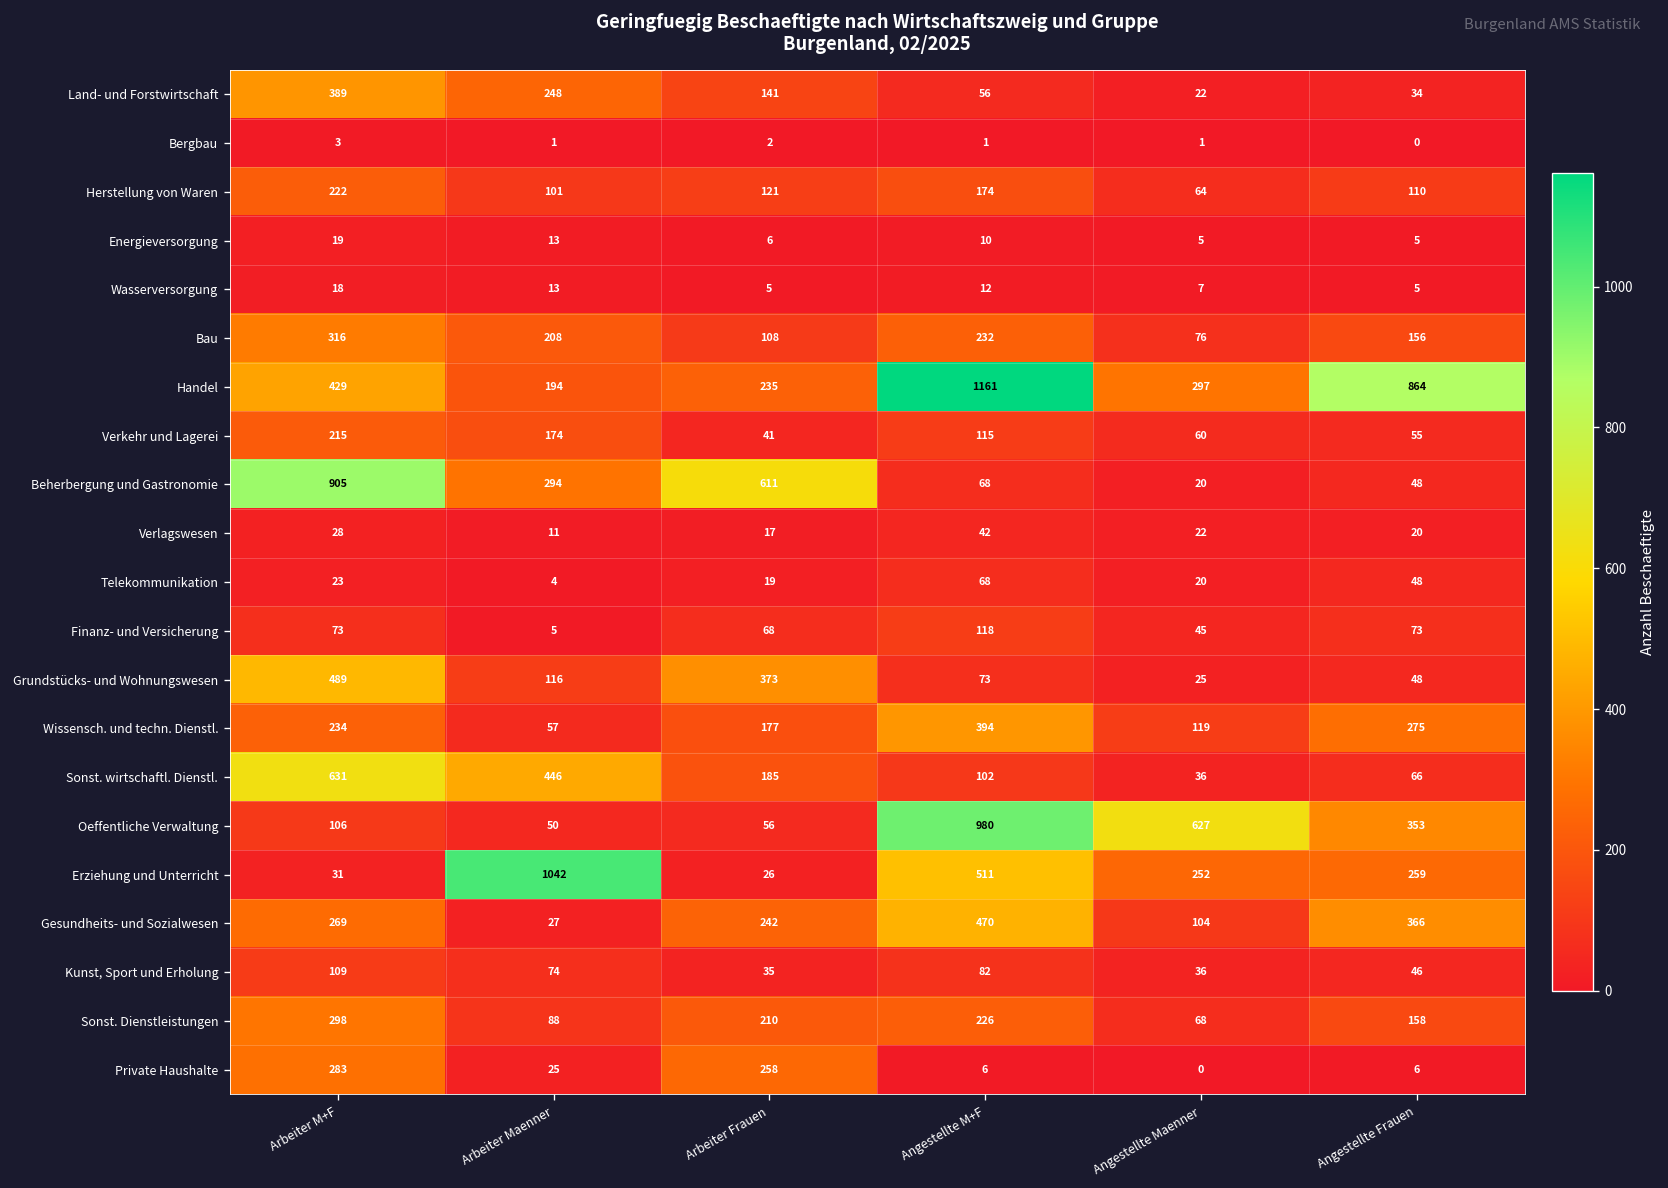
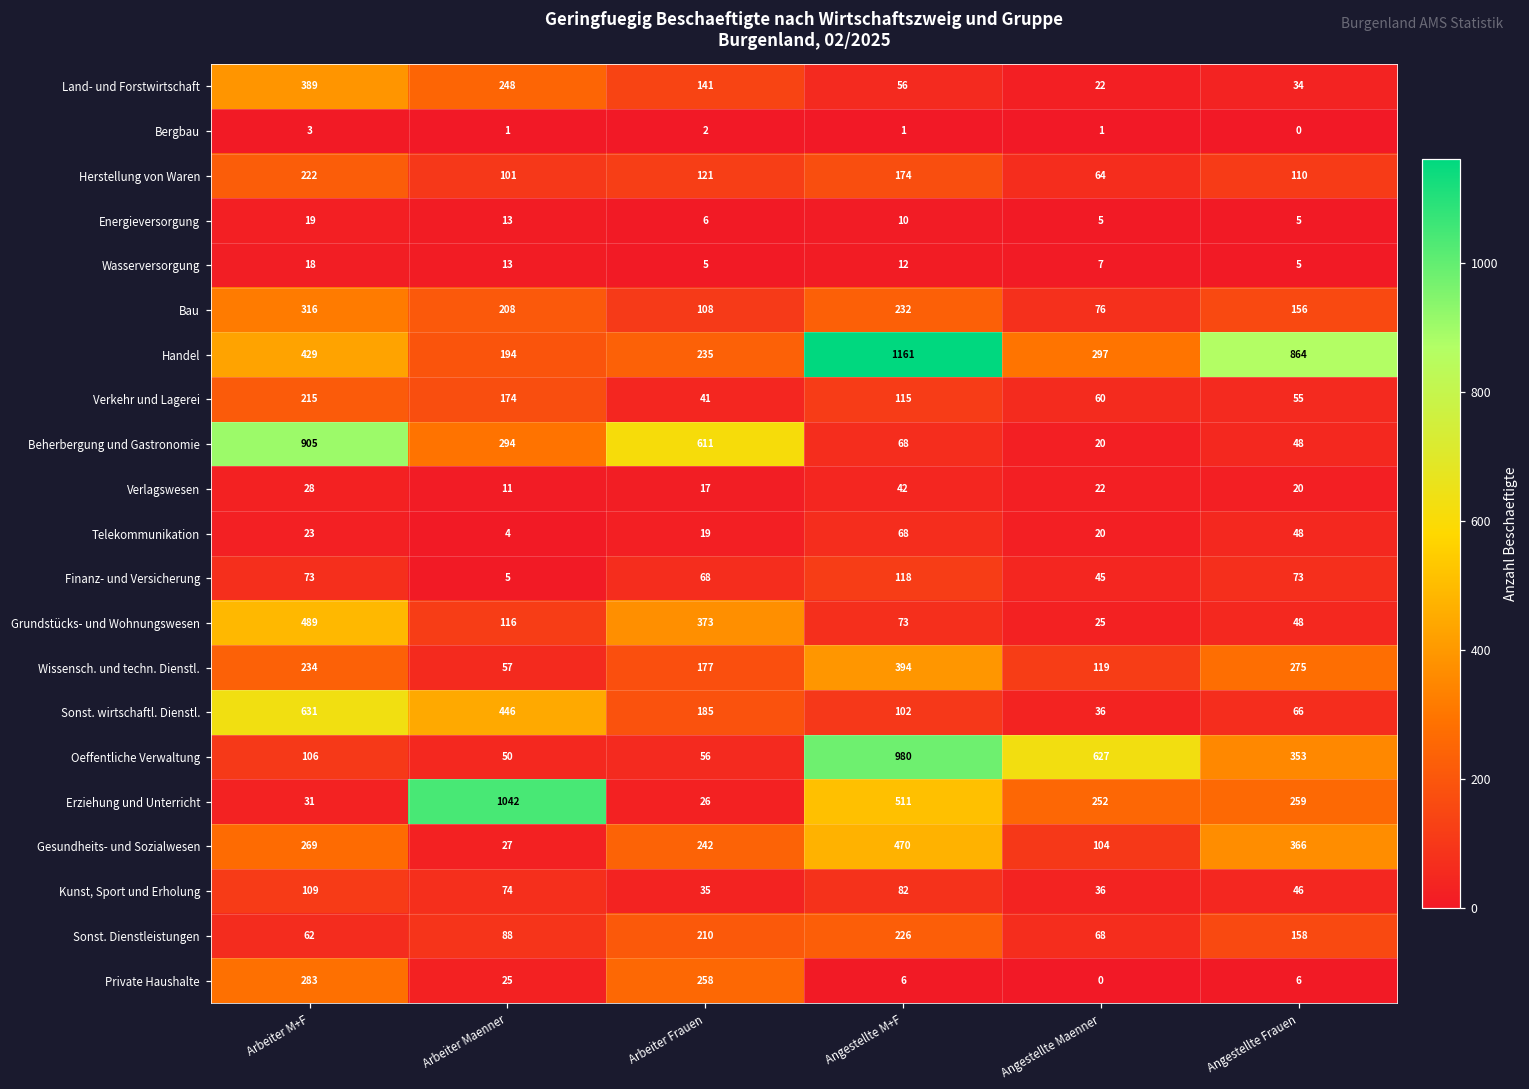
Sonst. Dienstleistungen, Arbeiter M+F: 298 -> 62
